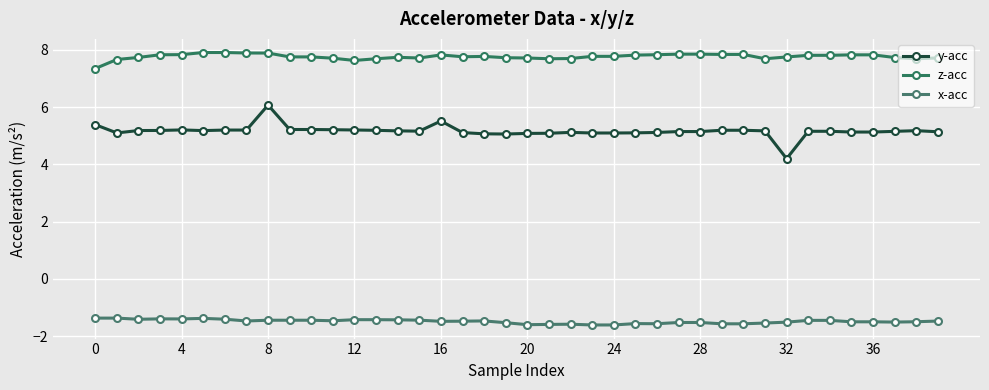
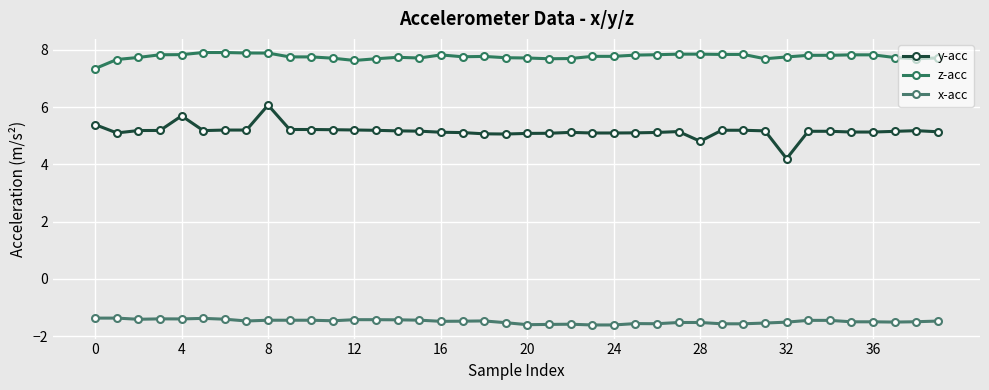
y-acc, 4: 5.2 -> 5.7
y-acc, 16: 5.5 -> 5.1
y-acc, 28: 5.1 -> 4.8
